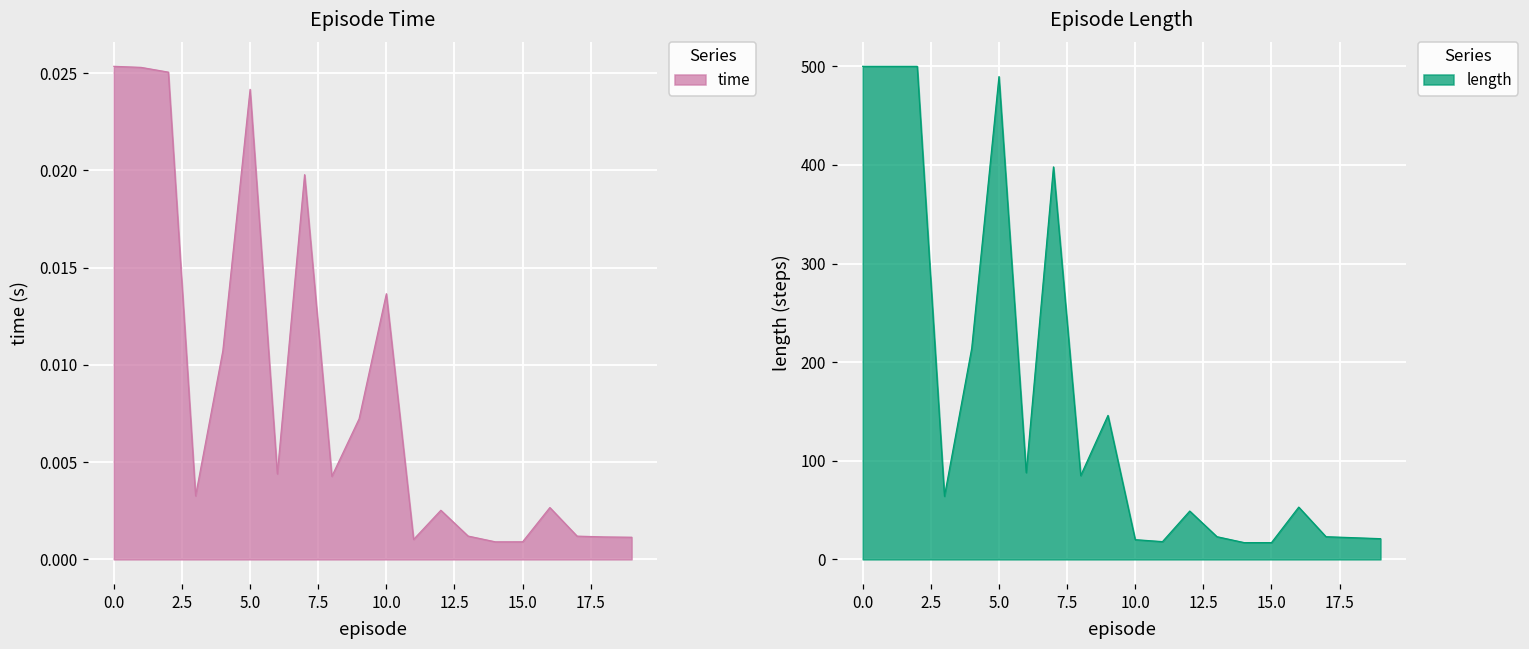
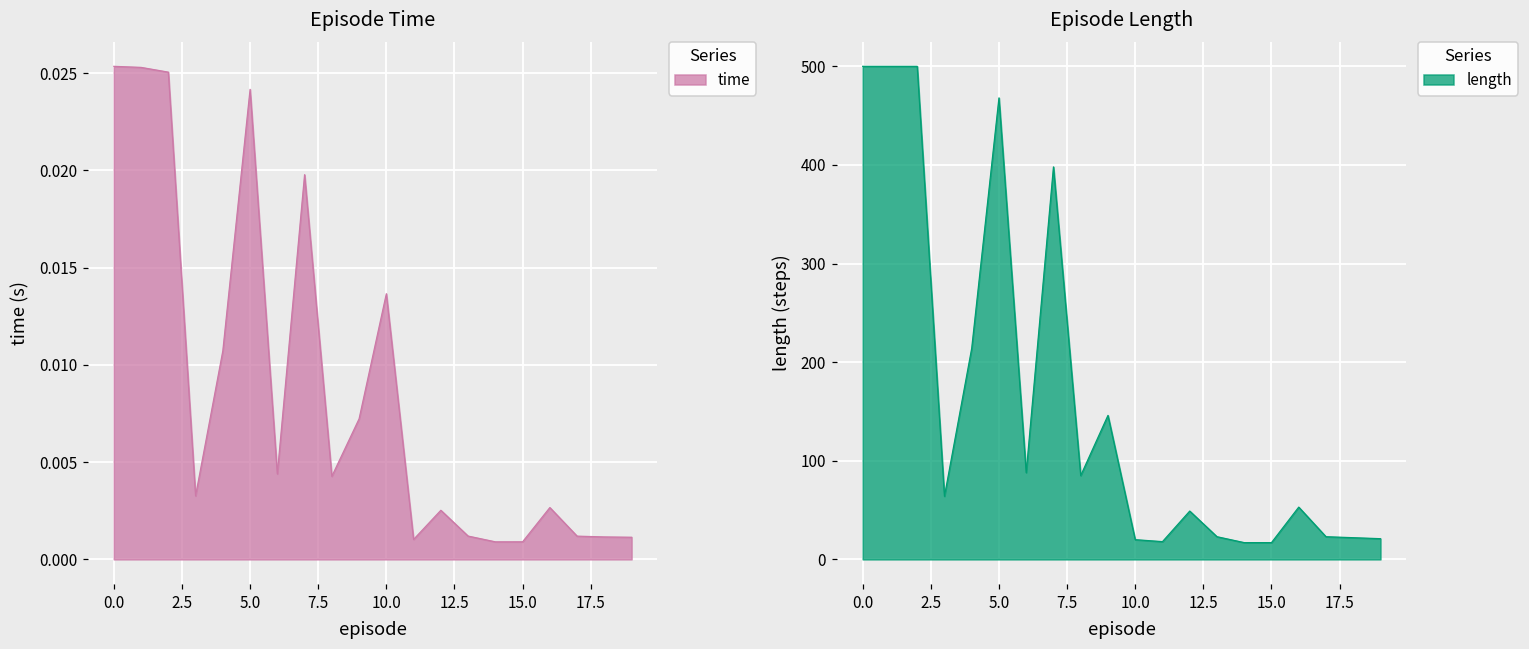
Episode Length, 5.0: 490 -> 470
